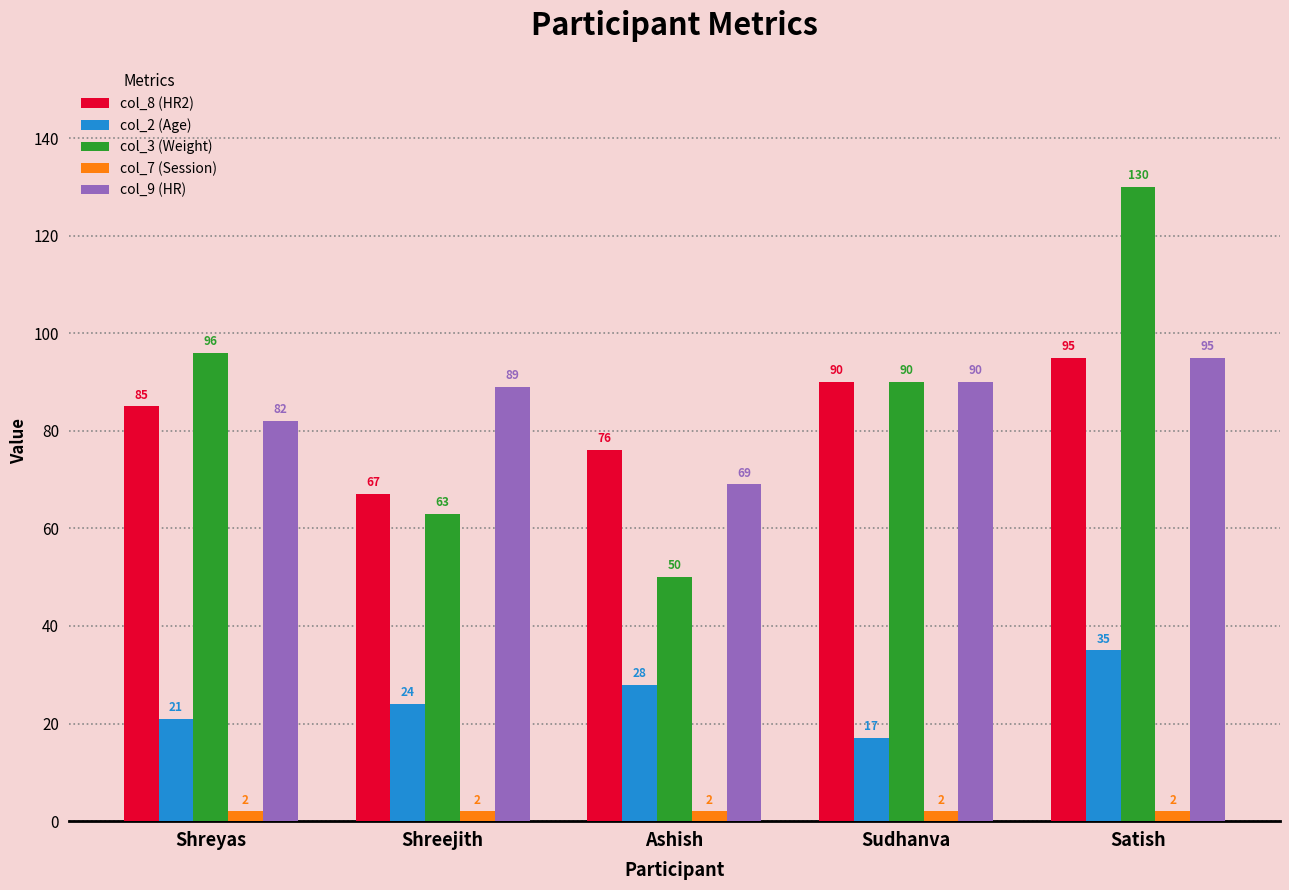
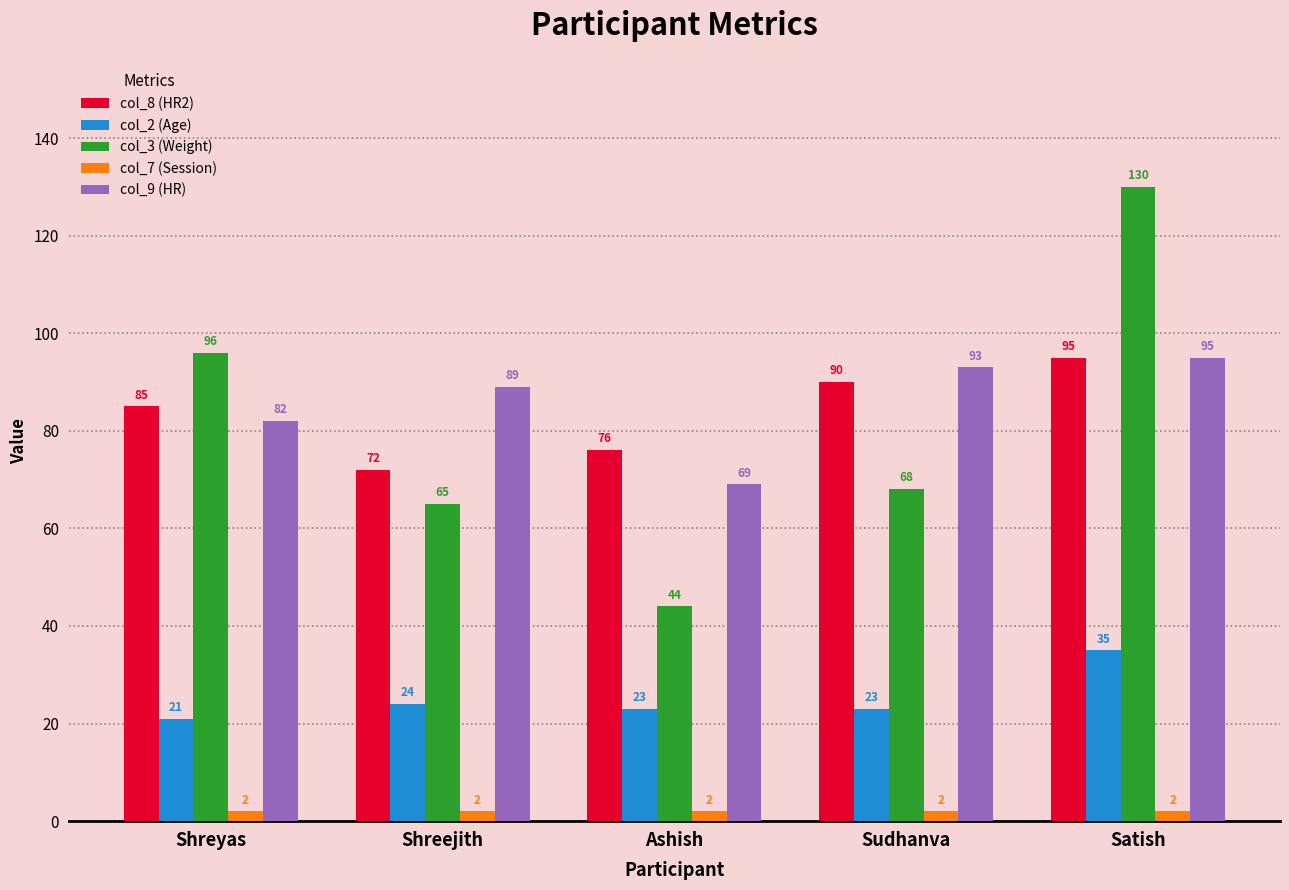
col_8 (HR2), Shreejith: 67 -> 72
col_3 (Weight), Shreejith: 63 -> 65
col_2 (Age), Ashish: 28 -> 23
col_3 (Weight), Ashish: 50 -> 44
col_2 (Age), Sudhanva: 17 -> 23
col_3 (Weight), Sudhanva: 90 -> 68
col_9 (HR), Sudhanva: 90 -> 93
